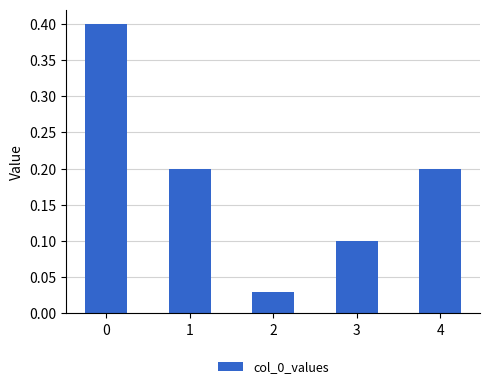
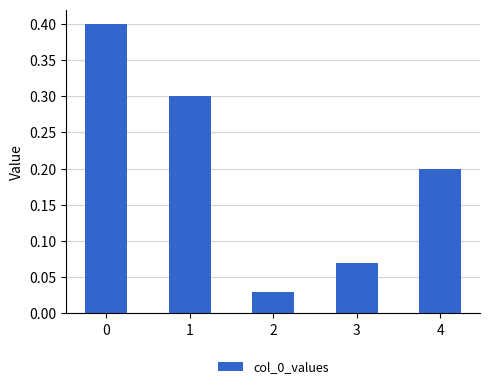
1: 0.2 -> 0.3
3: 0.10 -> 0.07
